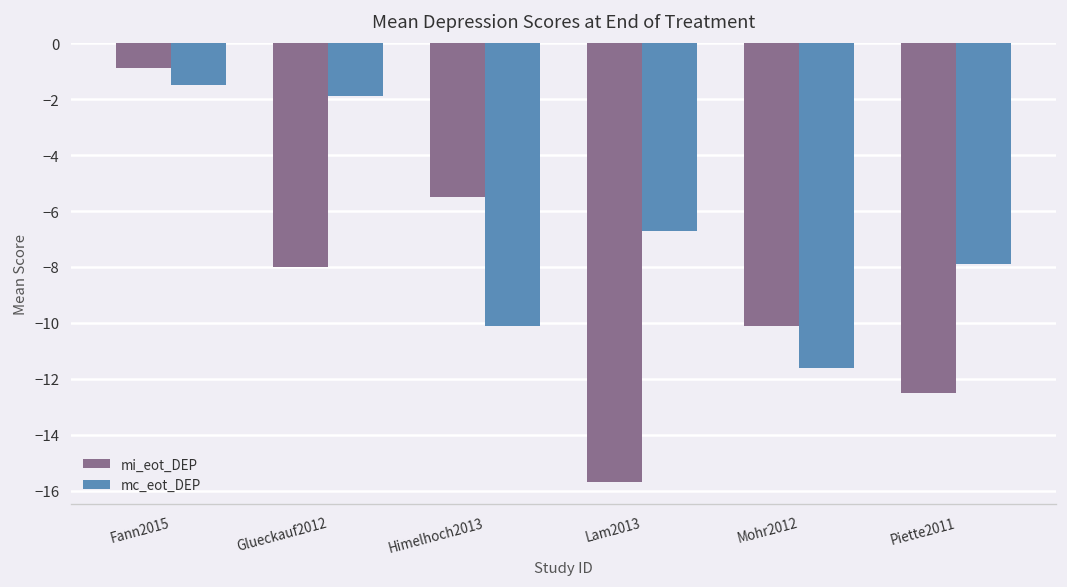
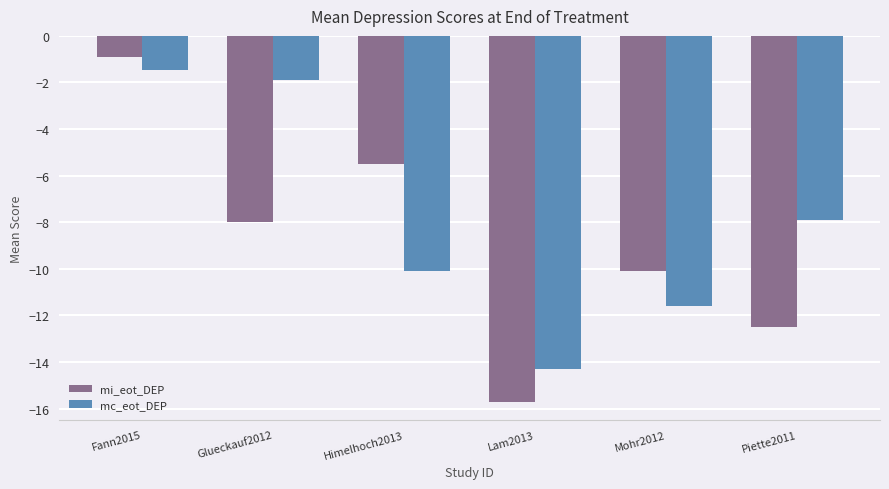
mc_eot_DEP, Lam2013: -6.7 -> -14.3
